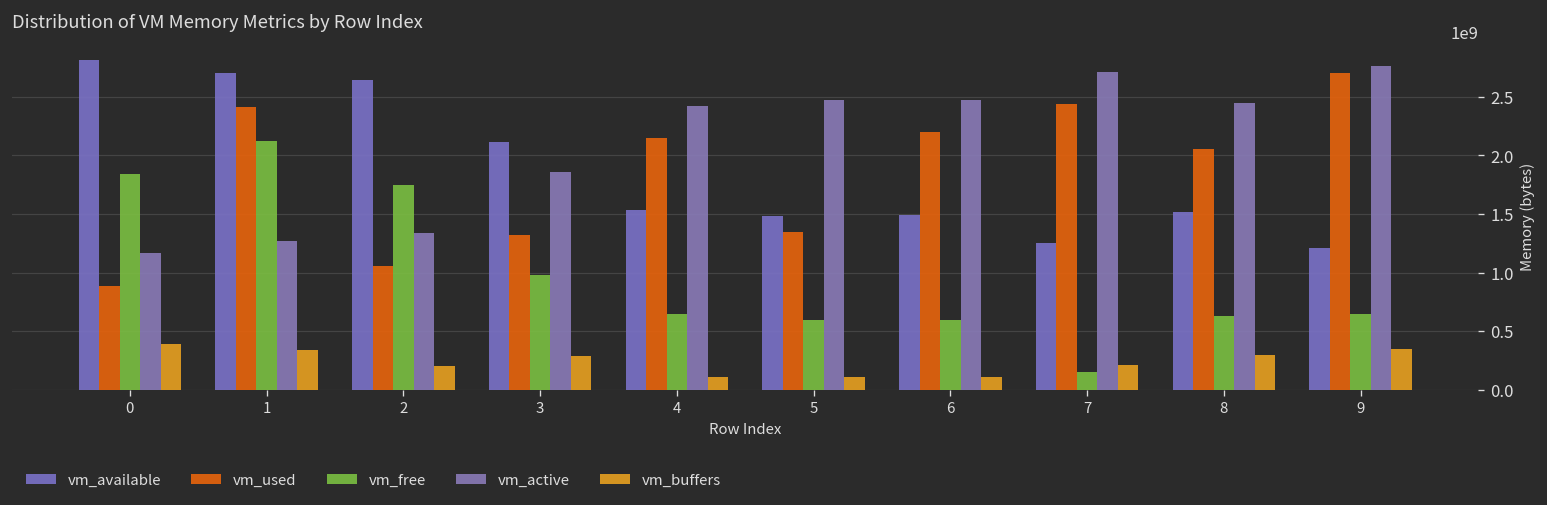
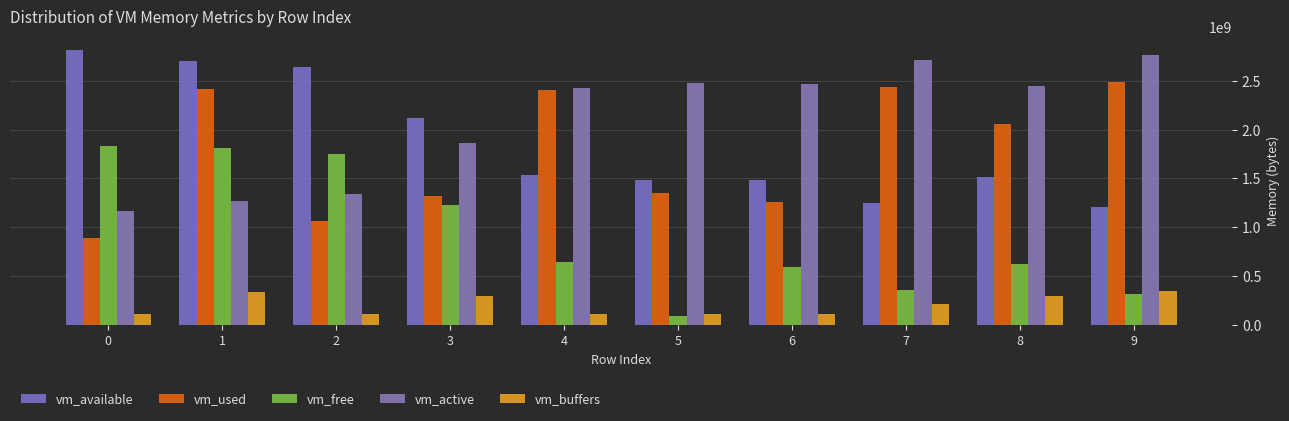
vm_buffers, 0: 400000000 -> 100000000
vm_free, 1: 2100000000 -> 1800000000
vm_buffers, 2: 200000000 -> 100000000
vm_free, 3: 1000000000 -> 1200000000
vm_used, 4: 2200000000 -> 2400000000
vm_free, 5: 600000000 -> 100000000
vm_used, 6: 2200000000 -> 1300000000
vm_free, 7: 100000000 -> 400000000
vm_used, 9: 2700000000 -> 2500000000
vm_free, 9: 600000000 -> 300000000
